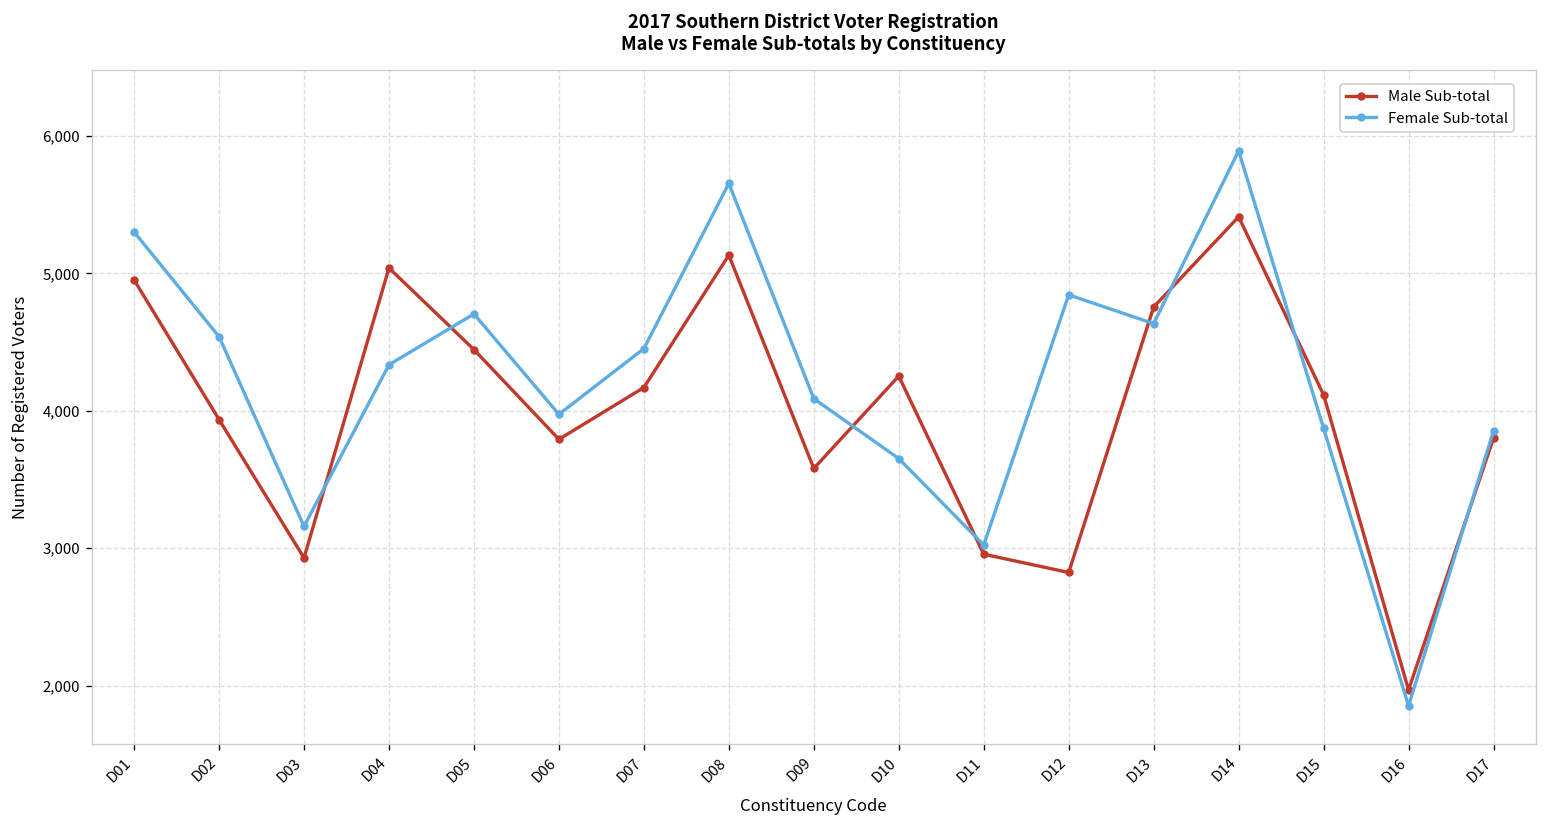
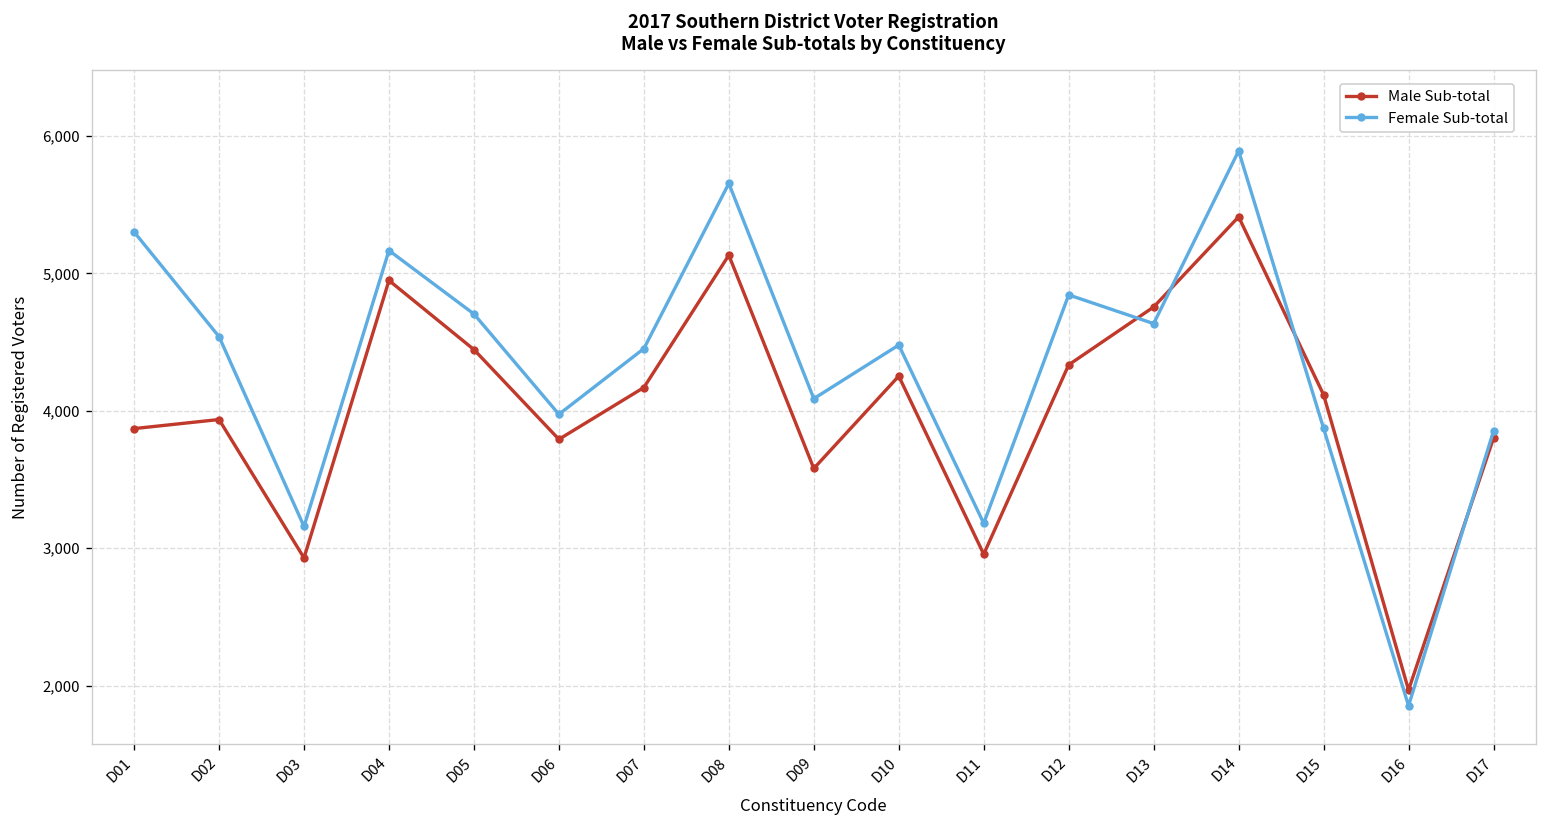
Male Sub-total, D01: 4,950 -> 3,870
Male Sub-total, D04: 5,040 -> 4,950
Female Sub-total, D04: 4,340 -> 5,170
Female Sub-total, D10: 3,650 -> 4,480
Female Sub-total, D11: 3,020 -> 3,180
Male Sub-total, D12: 2,820 -> 4,330
